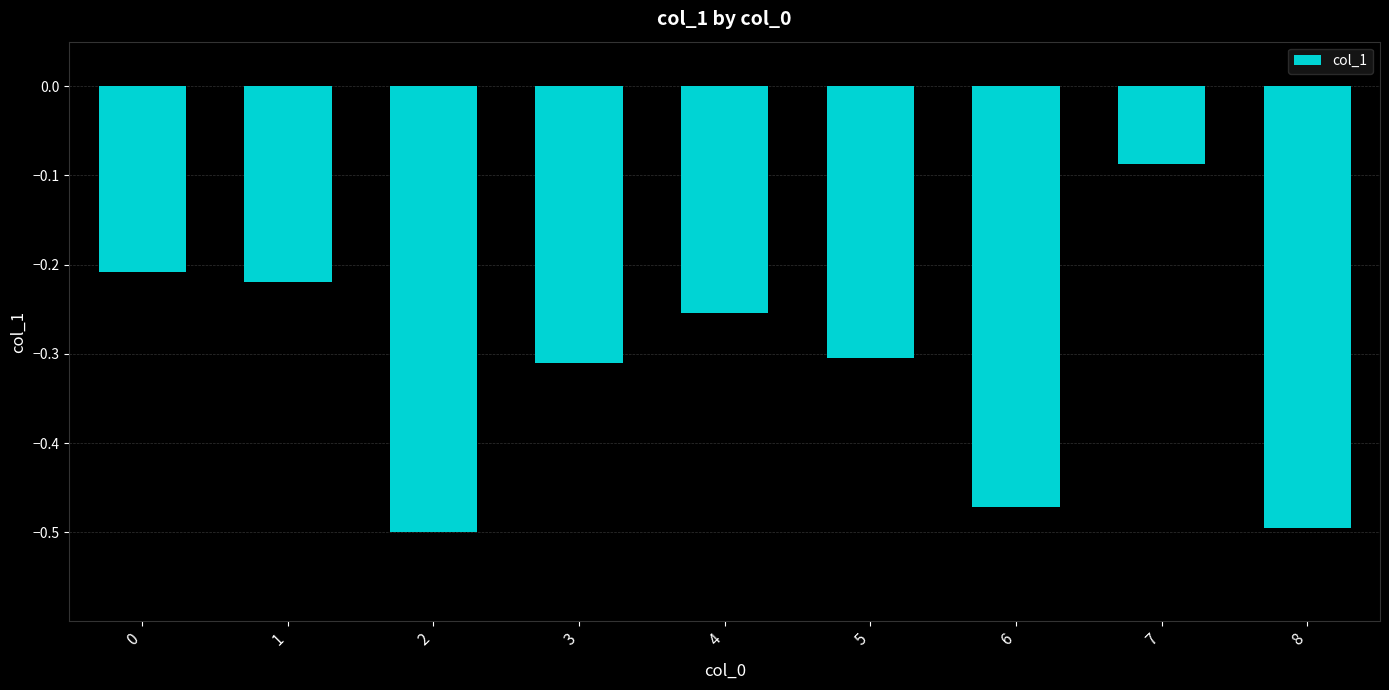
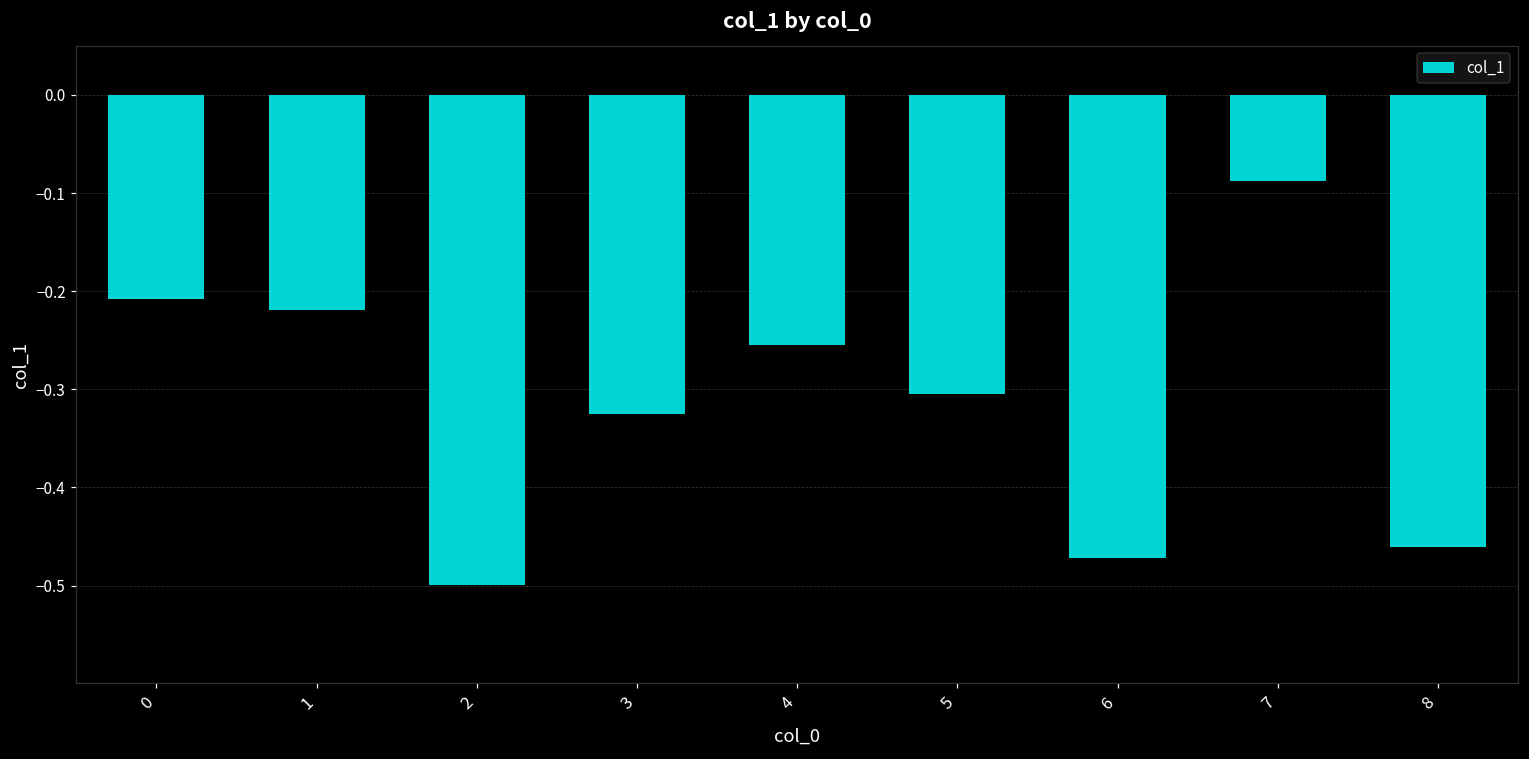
3: -0.31 -> -0.33
8: -0.49 -> -0.46
